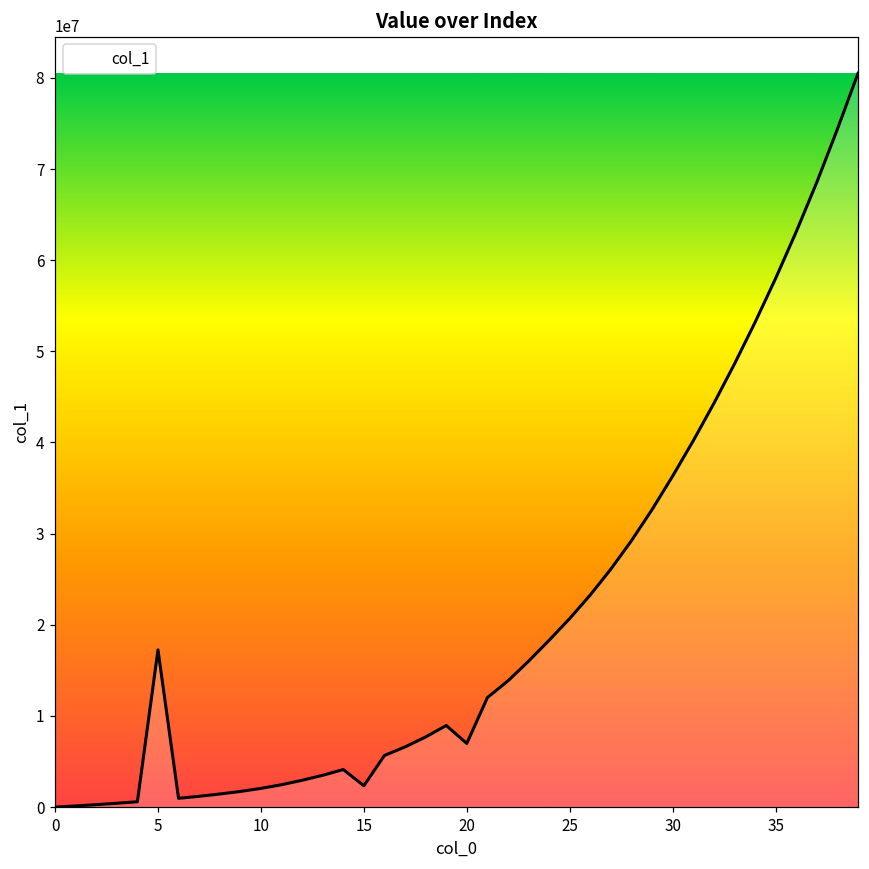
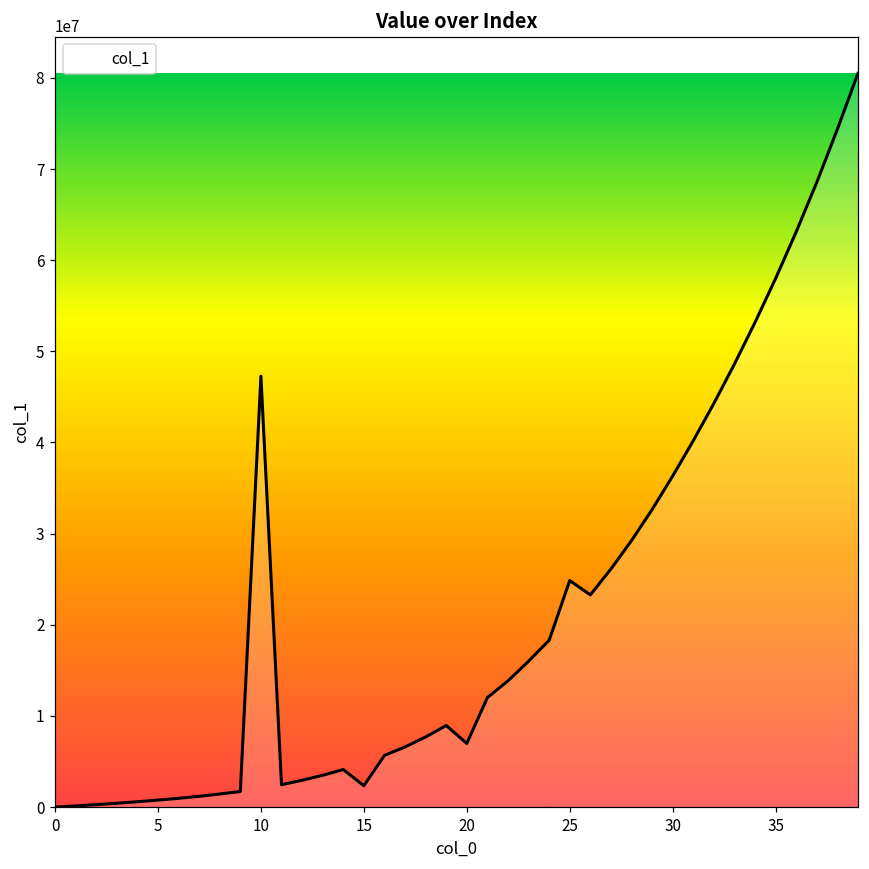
5: 17000000 -> 1000000
10: 2000000 -> 47000000
25: 21000000 -> 25000000
